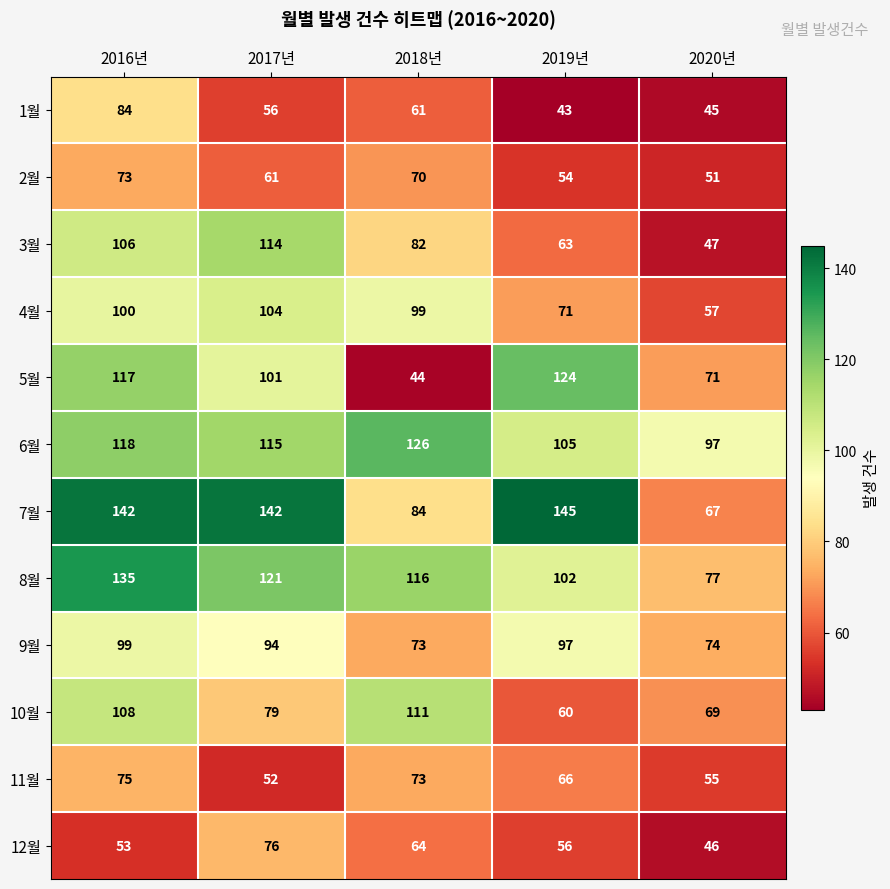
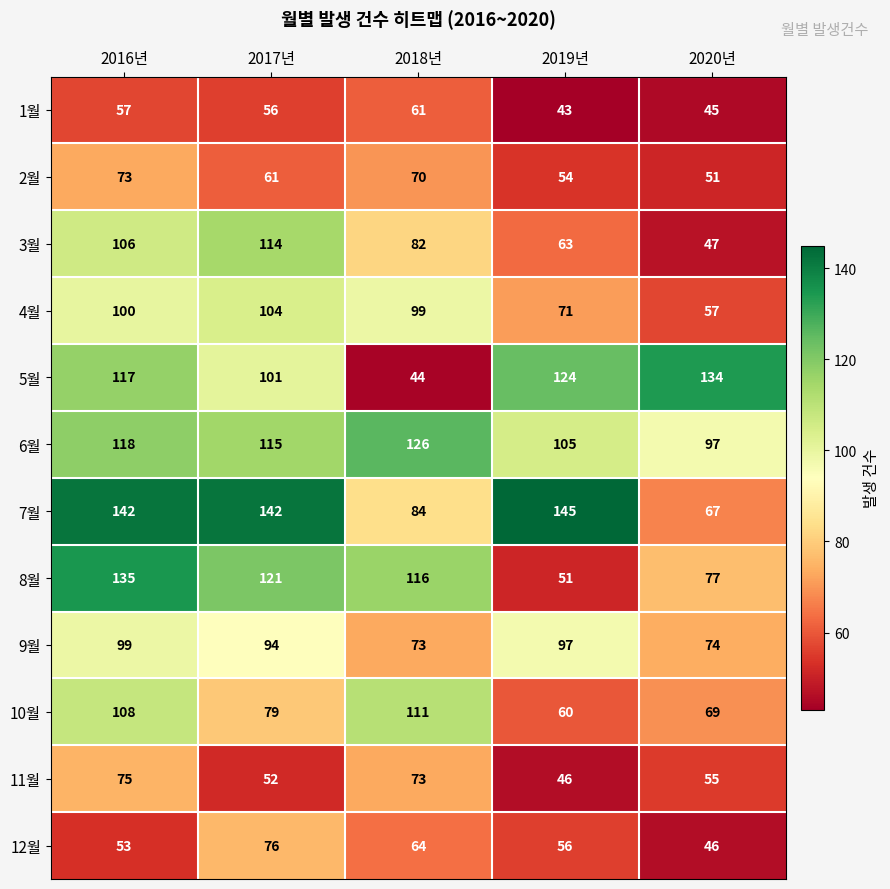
1월, 2016년: 84 -> 57
5월, 2020년: 71 -> 134
8월, 2019년: 102 -> 51
11월, 2019년: 66 -> 46
